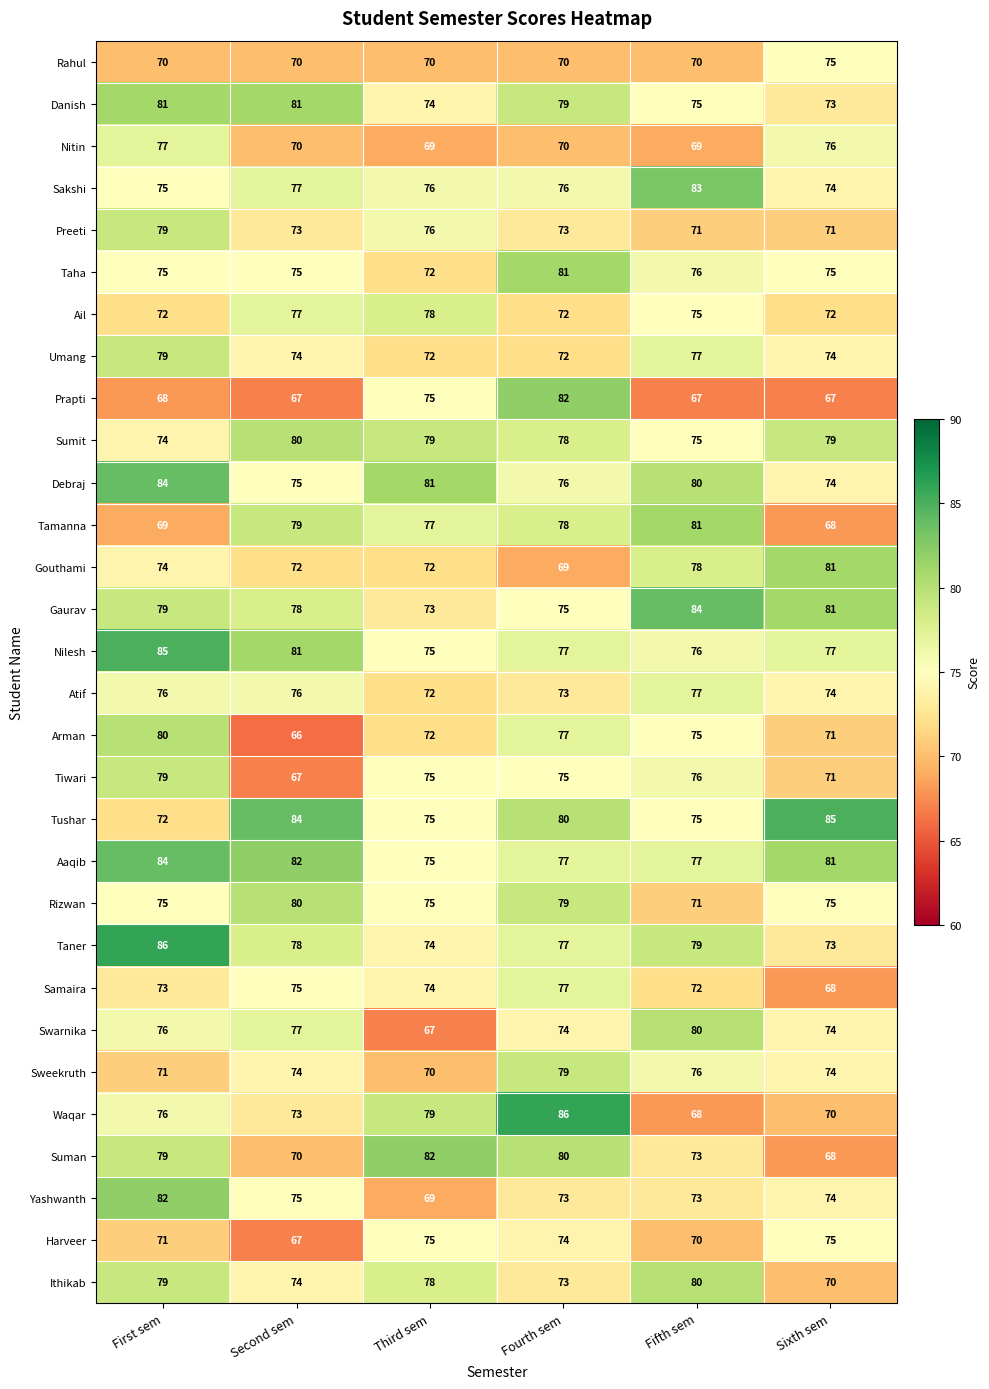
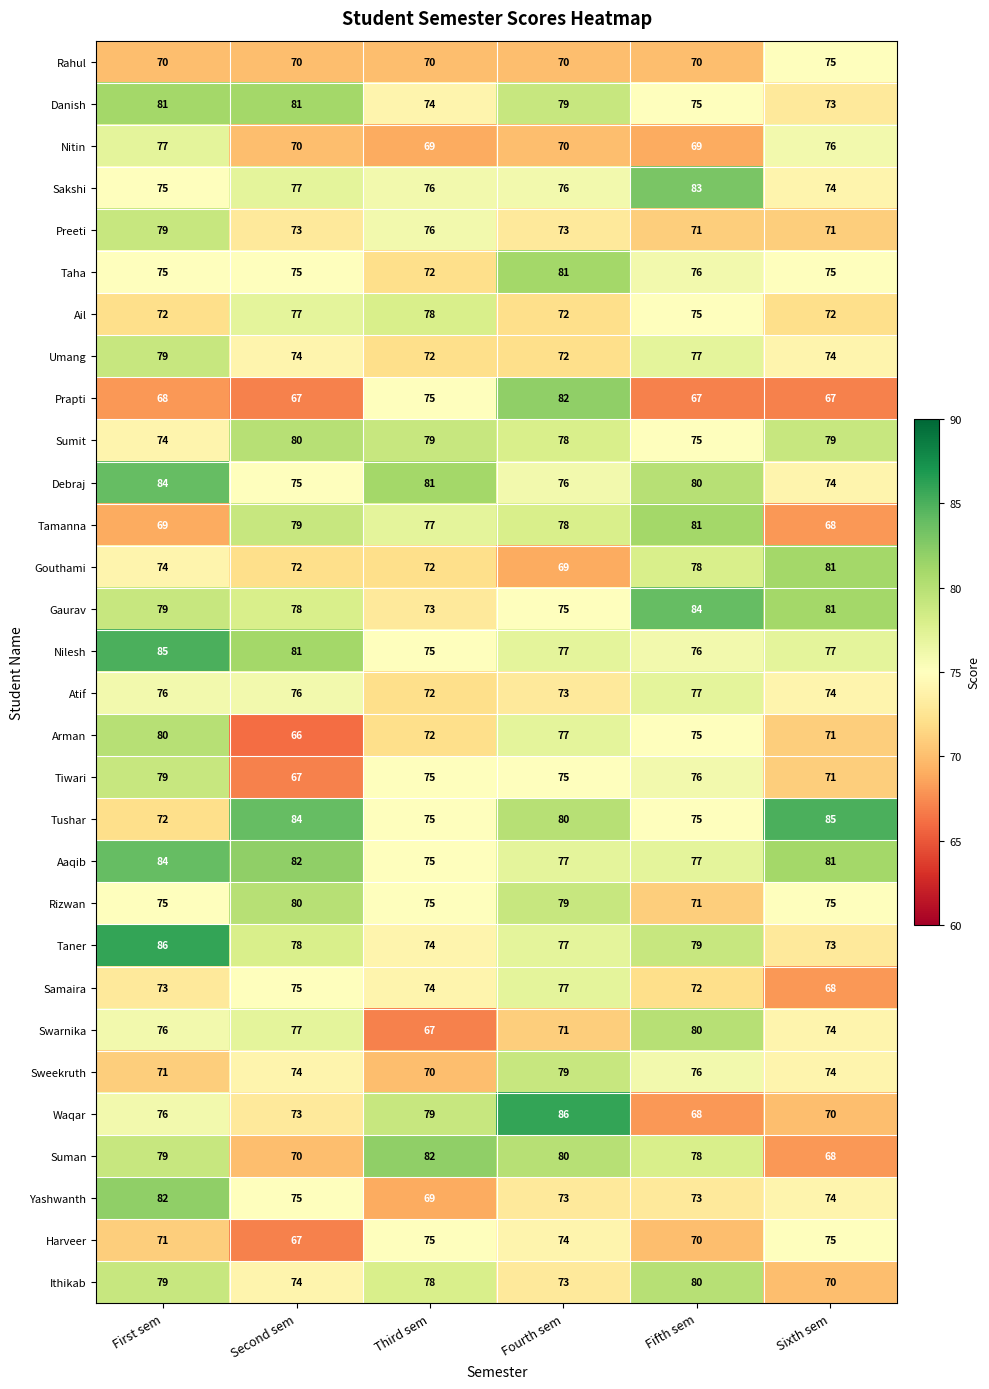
Swarnika, Fourth sem: 74 -> 71
Suman, Fifth sem: 73 -> 78
